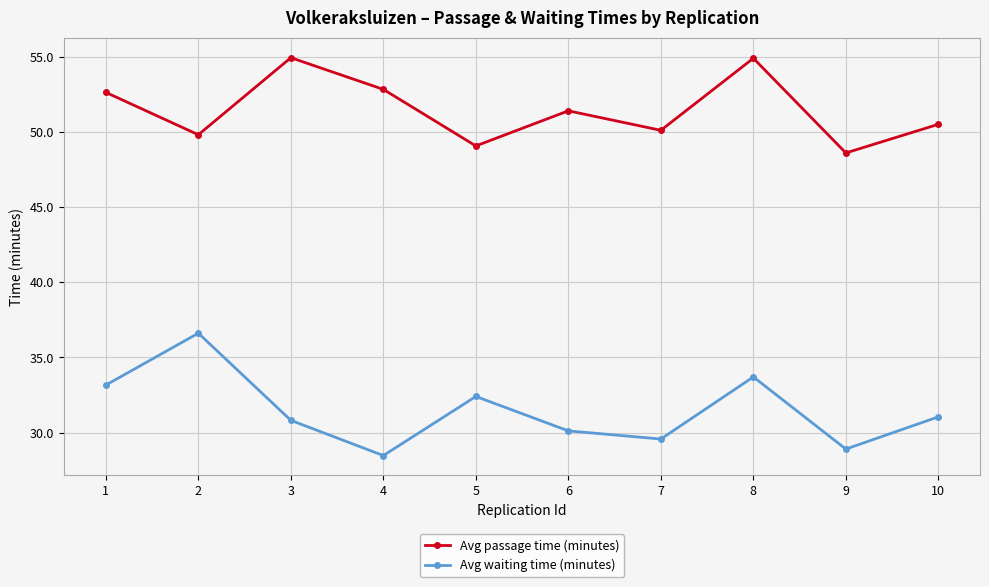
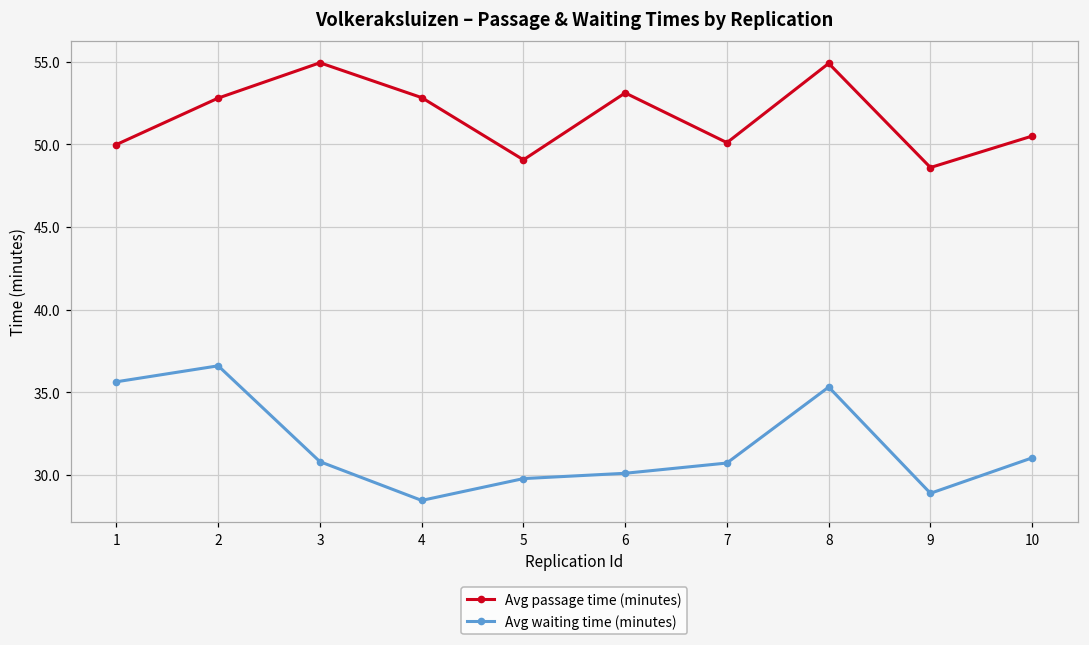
Avg passage time (minutes), 1: 52.6 -> 50.0
Avg waiting time (minutes), 1: 33.2 -> 35.6
Avg passage time (minutes), 2: 49.8 -> 52.8
Avg waiting time (minutes), 5: 32.4 -> 29.8
Avg passage time (minutes), 6: 51.4 -> 53.1
Avg waiting time (minutes), 7: 29.6 -> 30.7
Avg waiting time (minutes), 8: 33.7 -> 35.3
